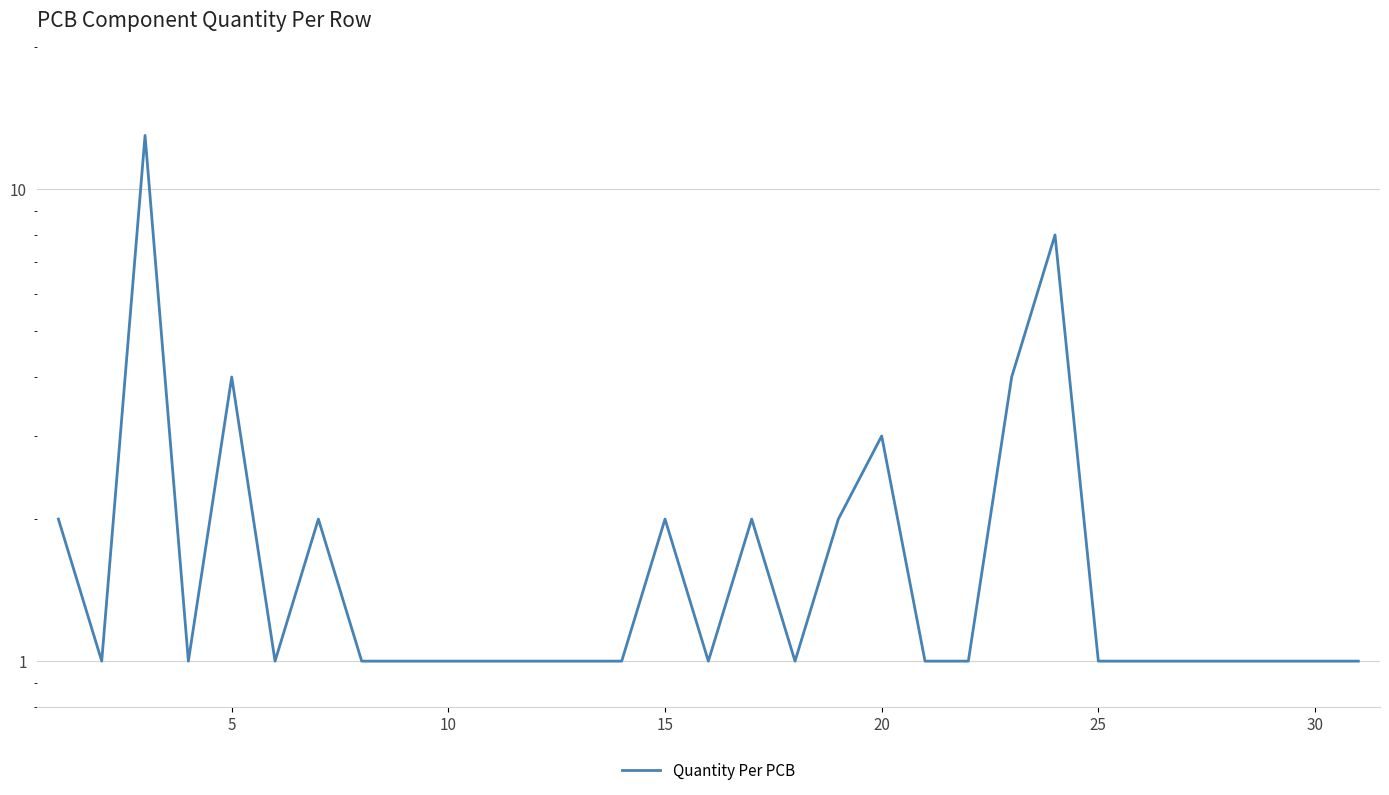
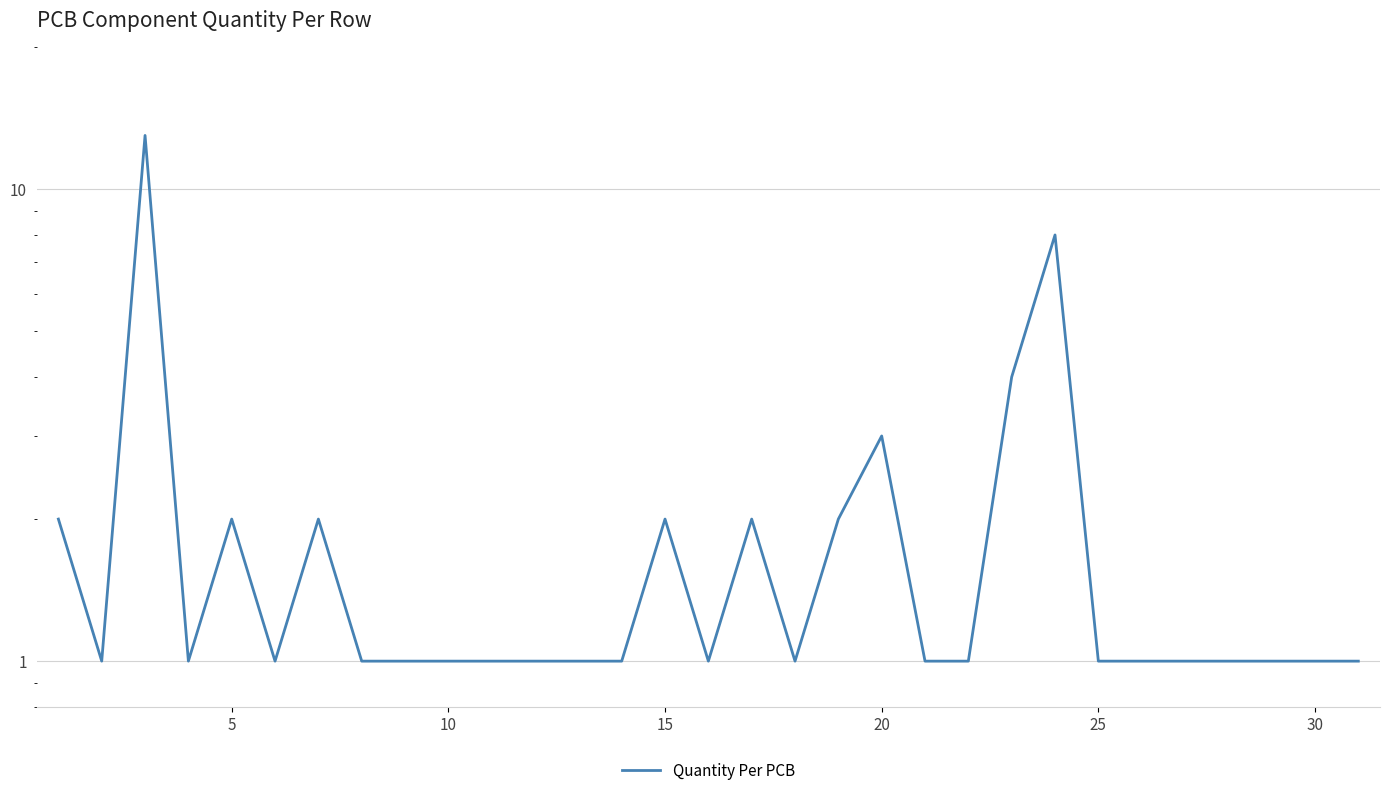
5: 4 -> 2
